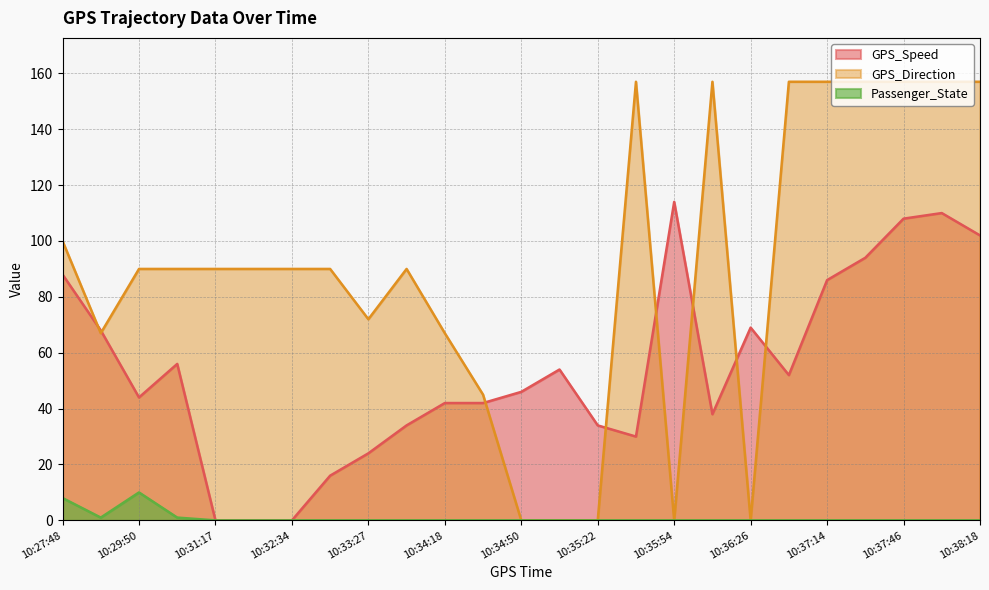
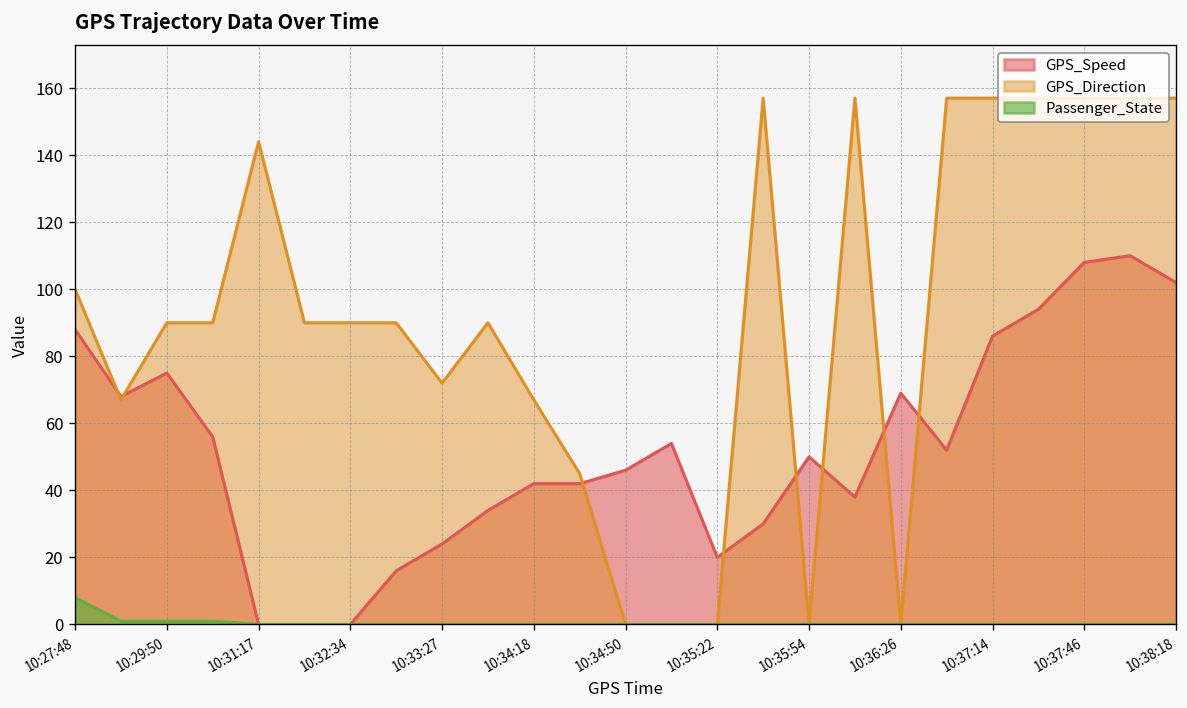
GPS_Speed, 10:29:50: 44 -> 75
Passenger_State, 10:29:50: 10 -> 1
GPS_Direction, 10:31:17: 90 -> 144
GPS_Speed, 10:35:22: 34 -> 20
GPS_Speed, 10:35:54: 114 -> 50
